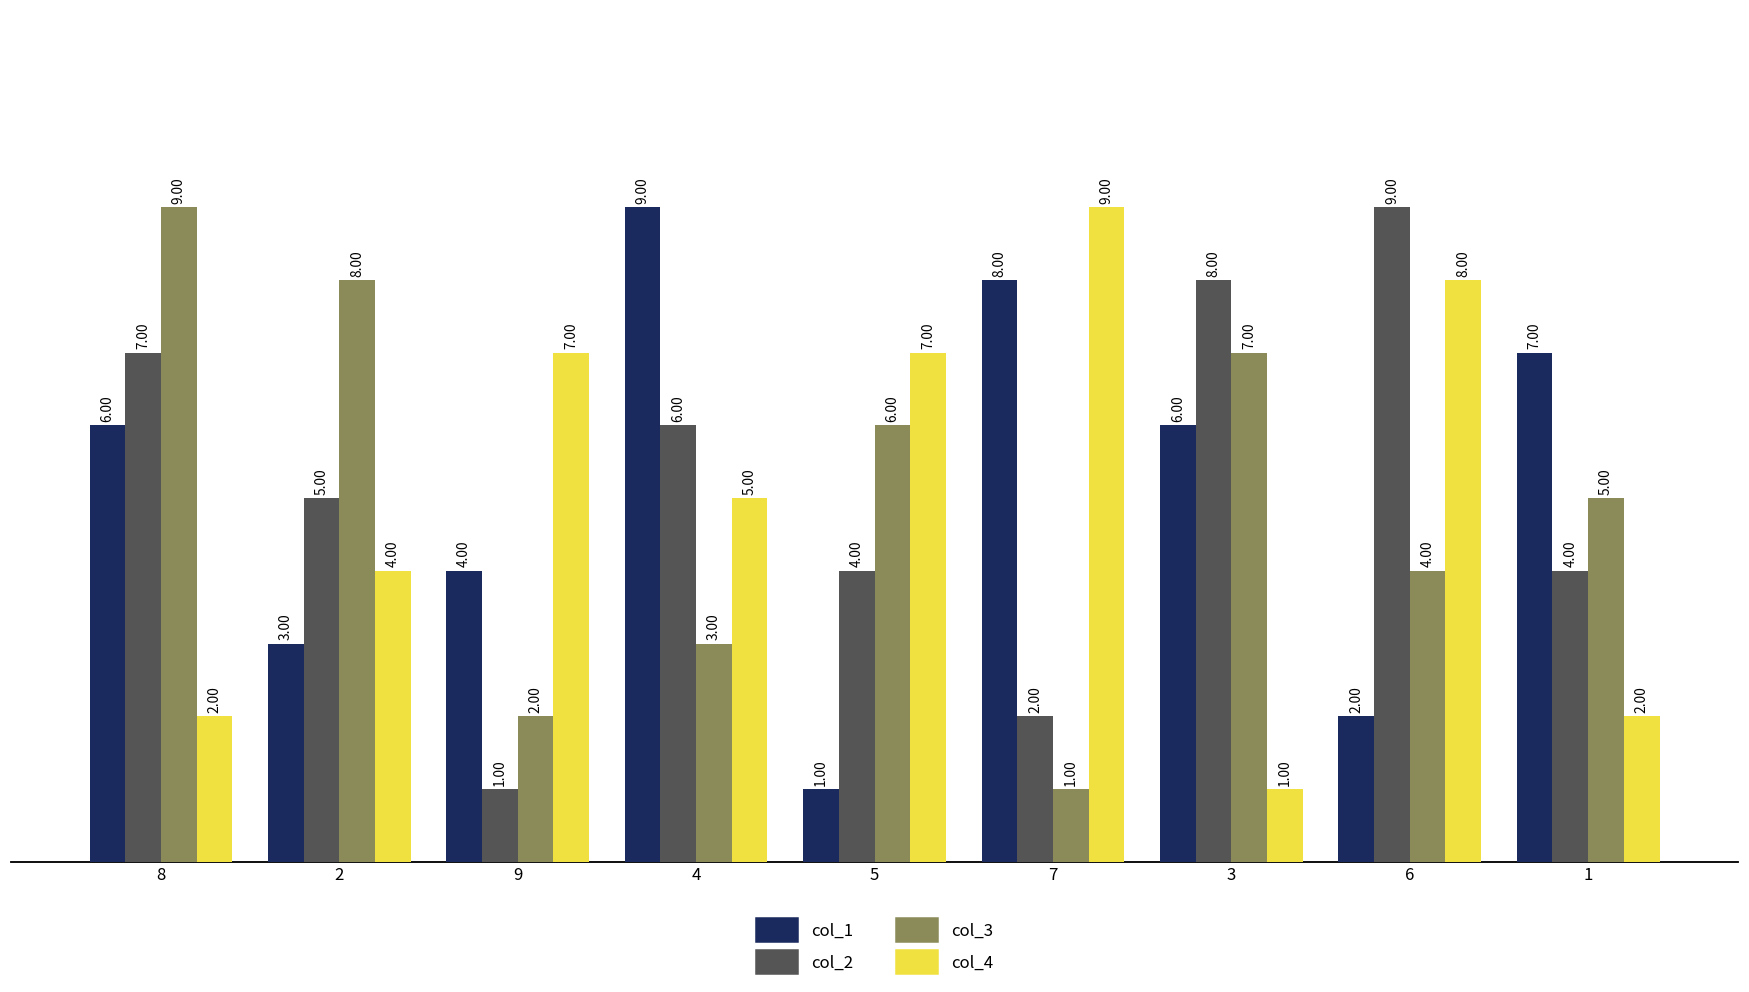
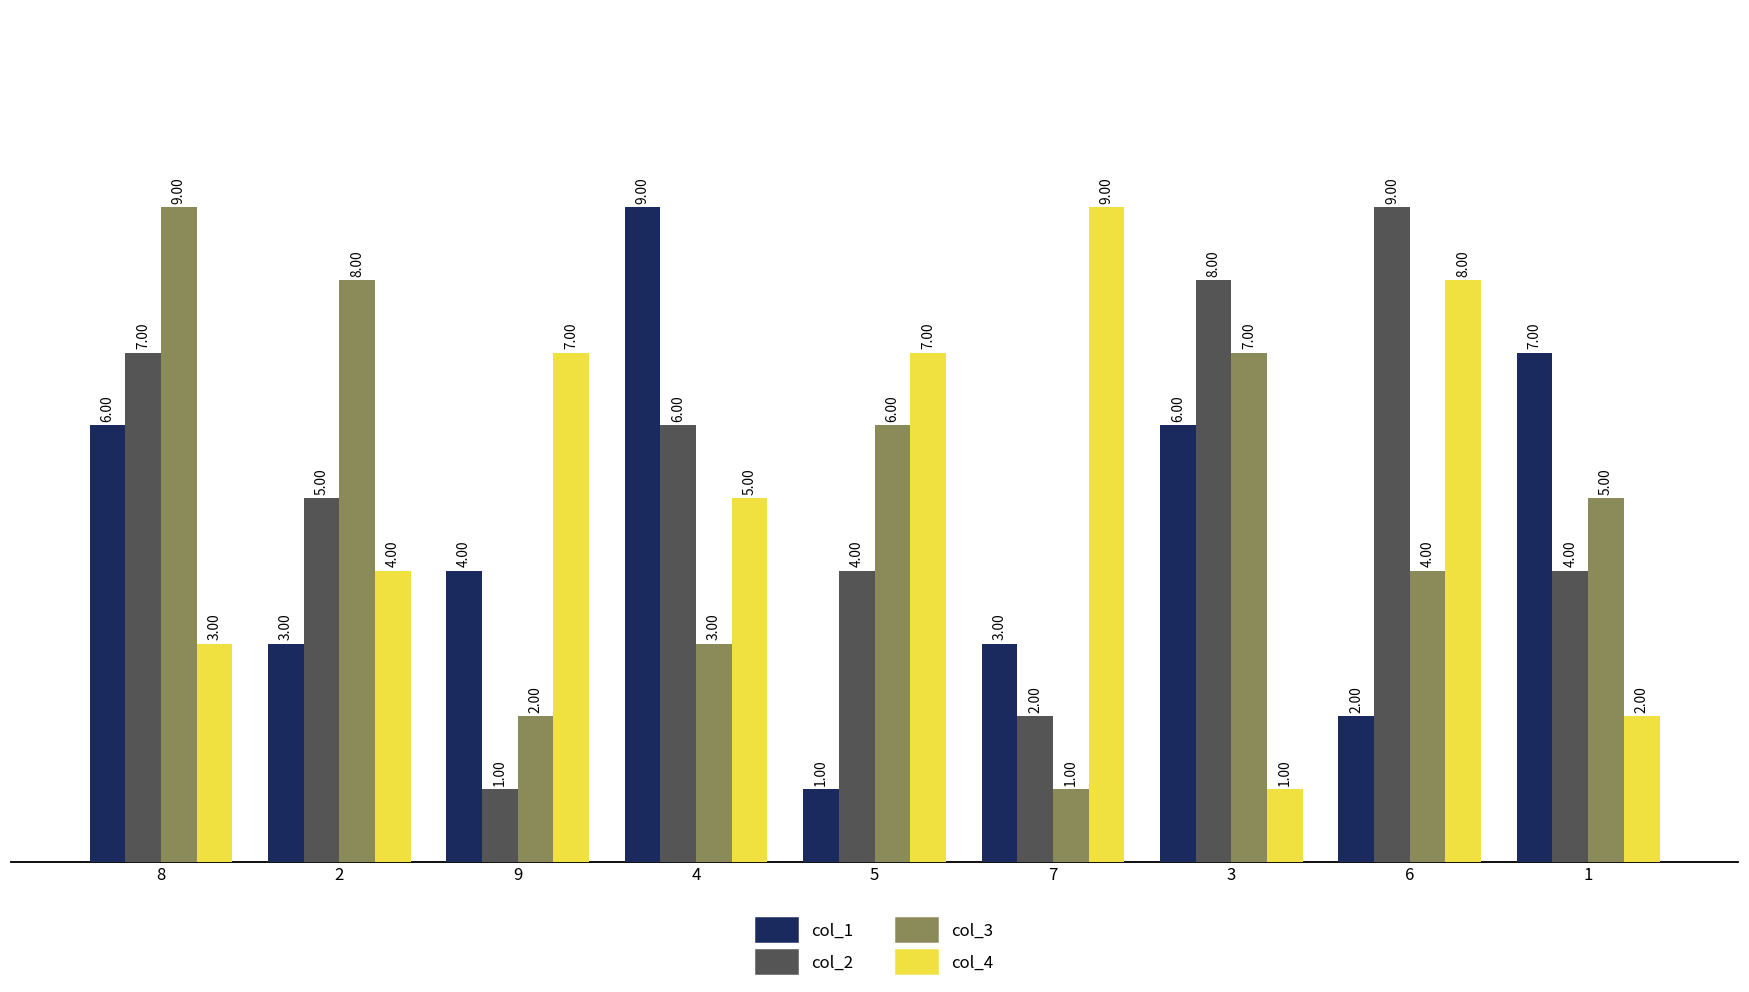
col_4, 8: 2.00 -> 3.00
col_1, 7: 8.00 -> 3.00
